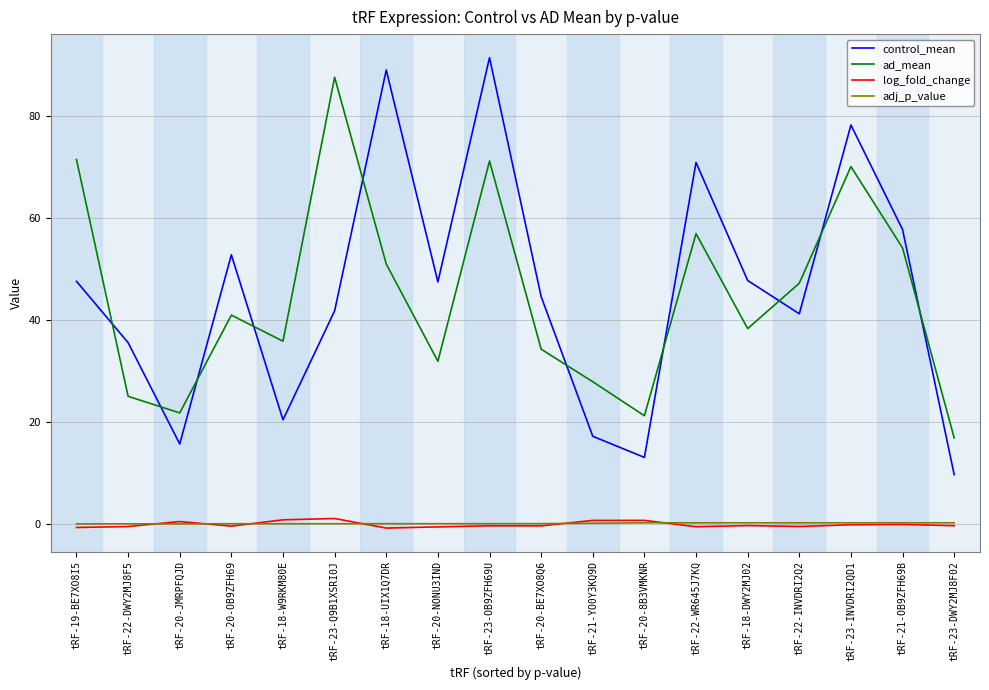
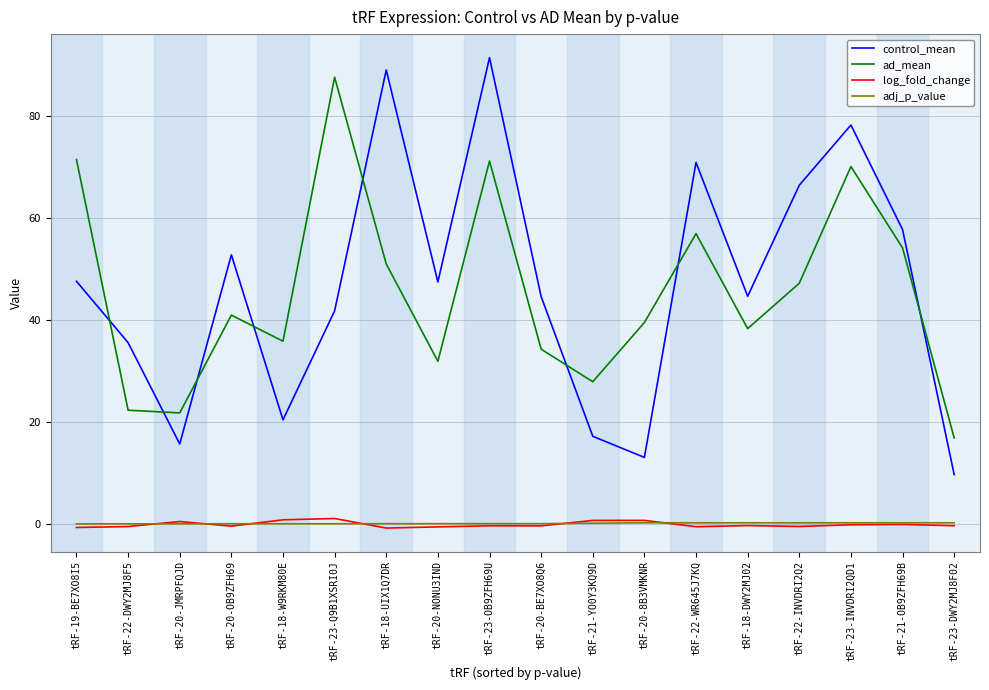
ad_mean, tRF-22-DWY2MJ8F5: 25 -> 22
ad_mean, tRF-20-8B3VMKNR: 21 -> 39
control_mean, tRF-18-DWY2MJ02: 48 -> 45
control_mean, tRF-22-INVDRI2Q2: 41 -> 66
